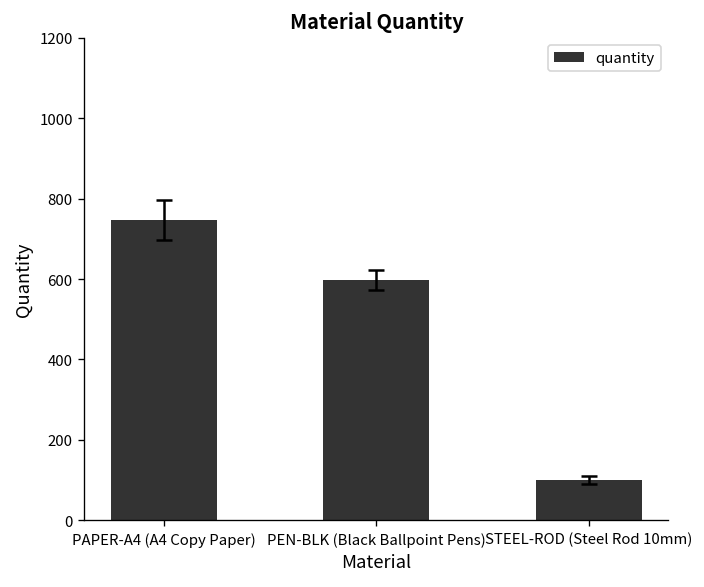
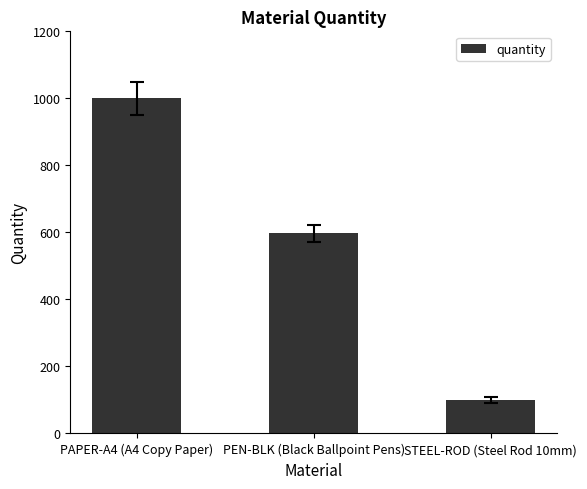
quantity, PAPER-A4 (A4 Copy Paper): 750 -> 1000
